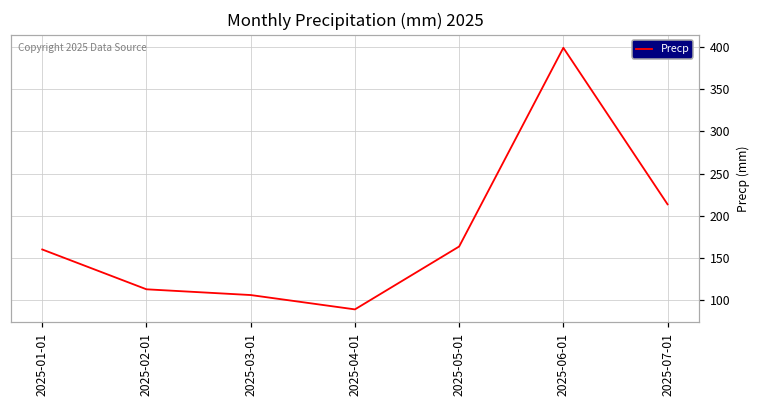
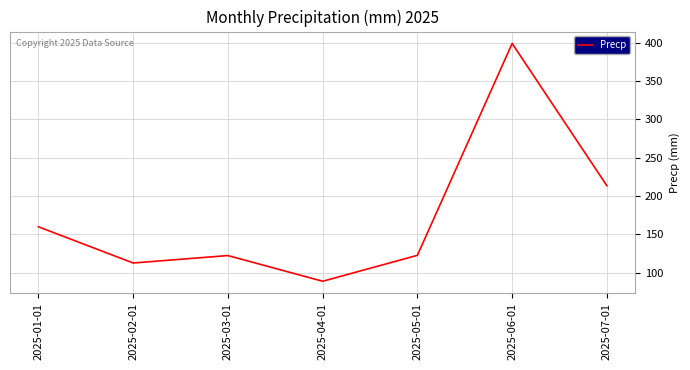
2025-03-01: 110 -> 120
2025-05-01: 160 -> 120
